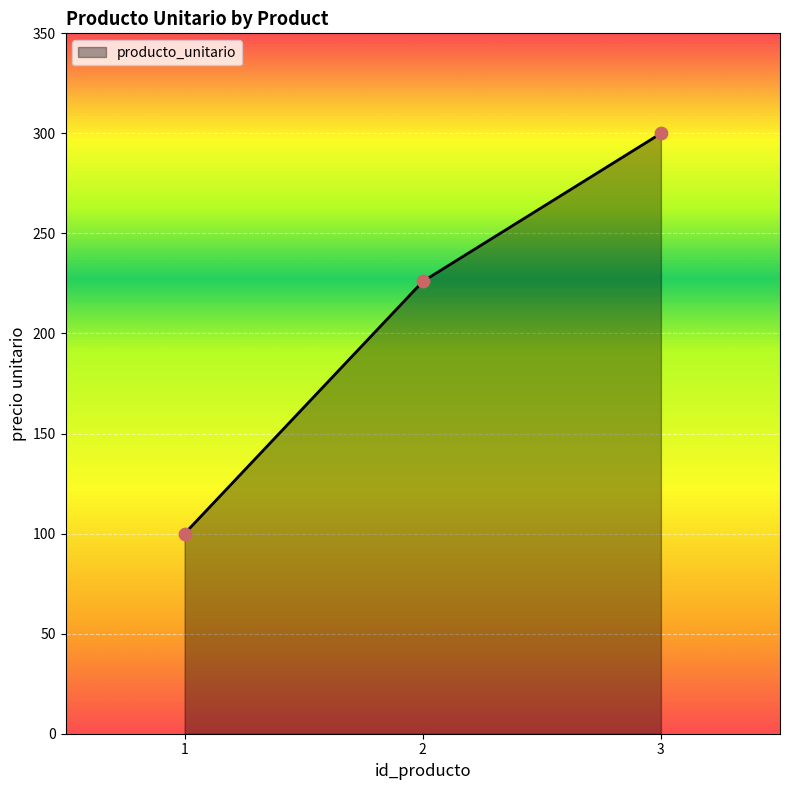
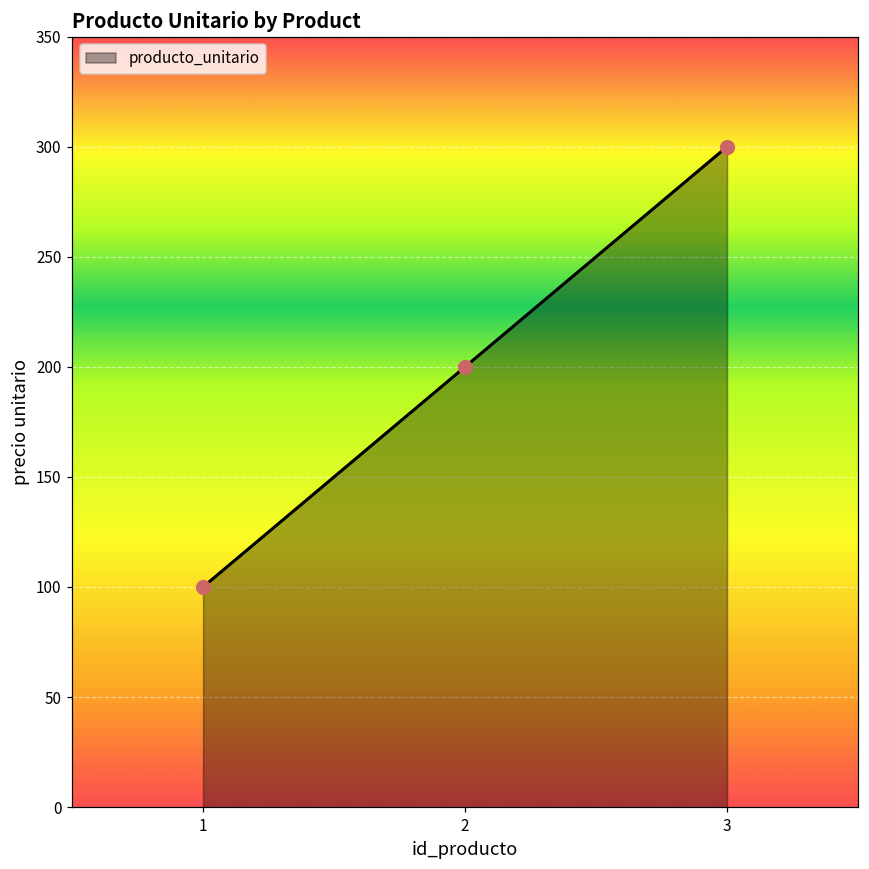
2: 226 -> 200
